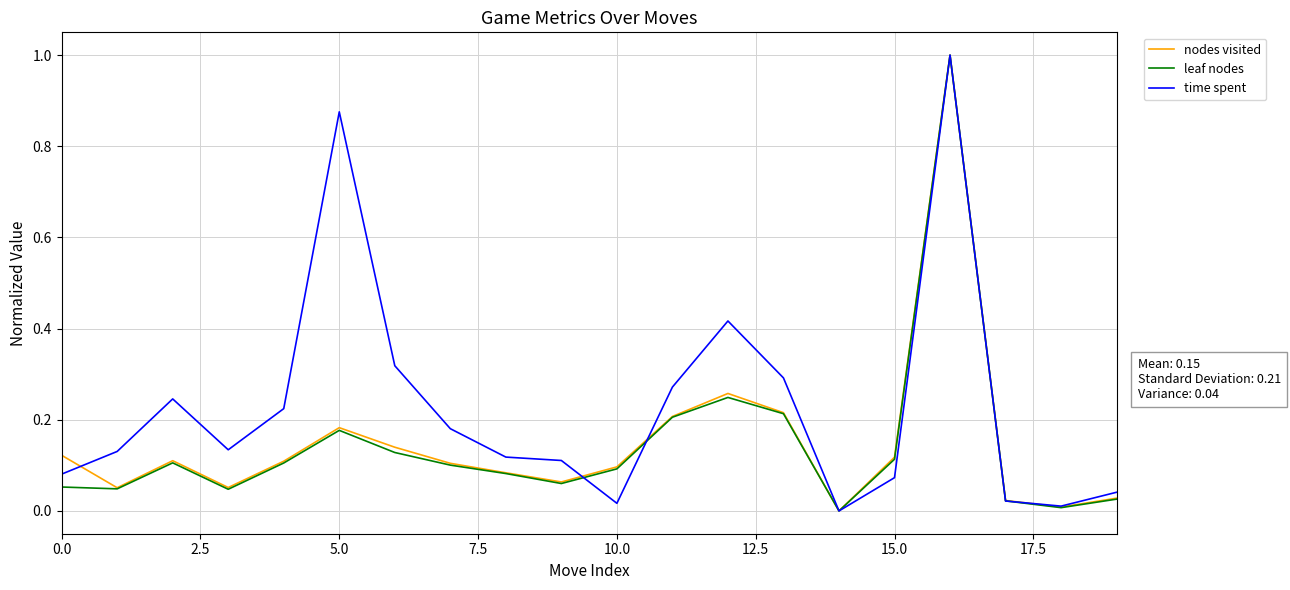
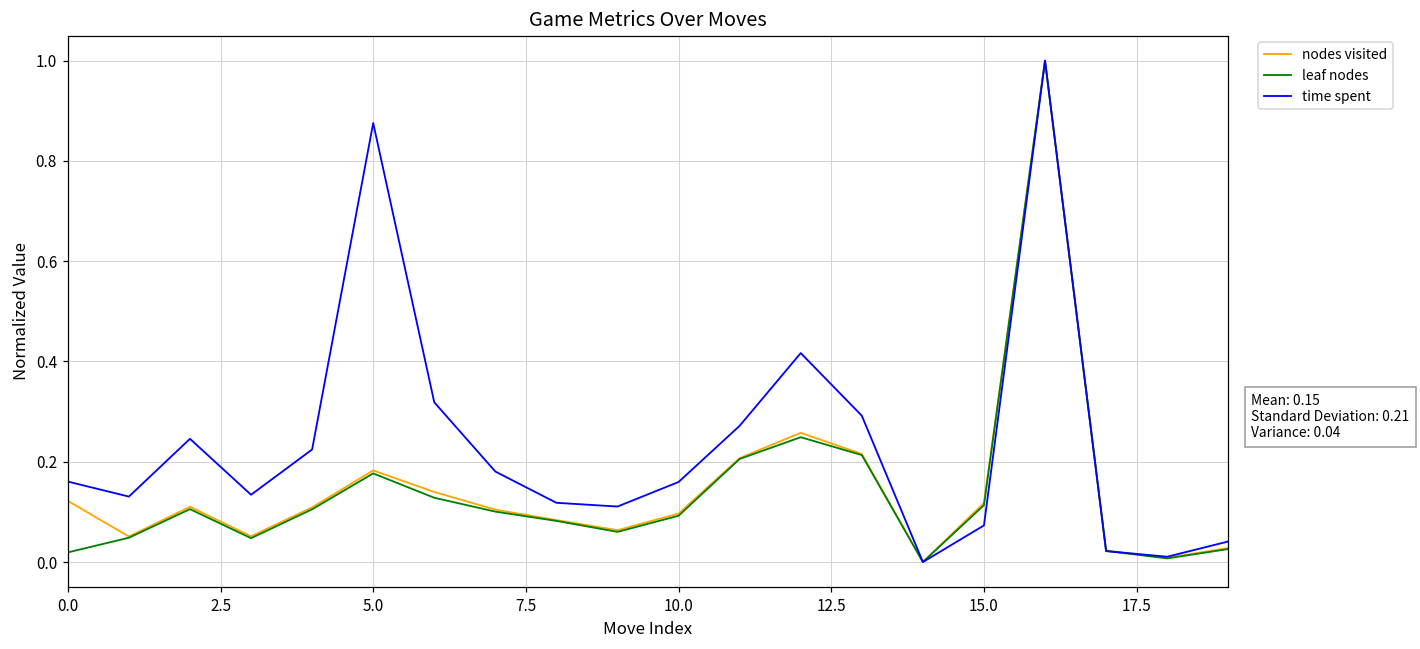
leaf nodes, 0.0: 0.05 -> 0.02
time spent, 0.0: 0.08 -> 0.16
time spent, 10.0: 0.02 -> 0.16
